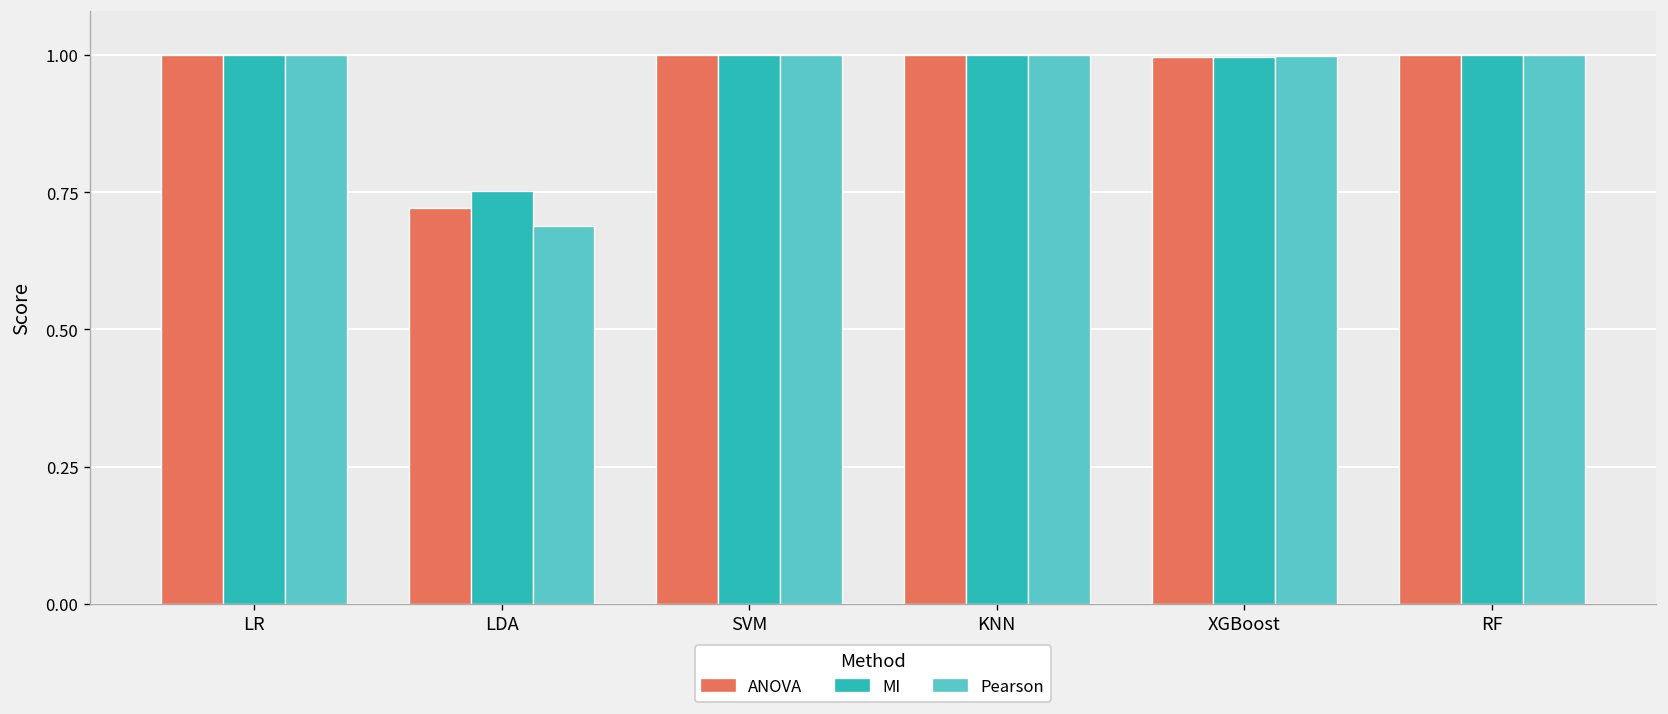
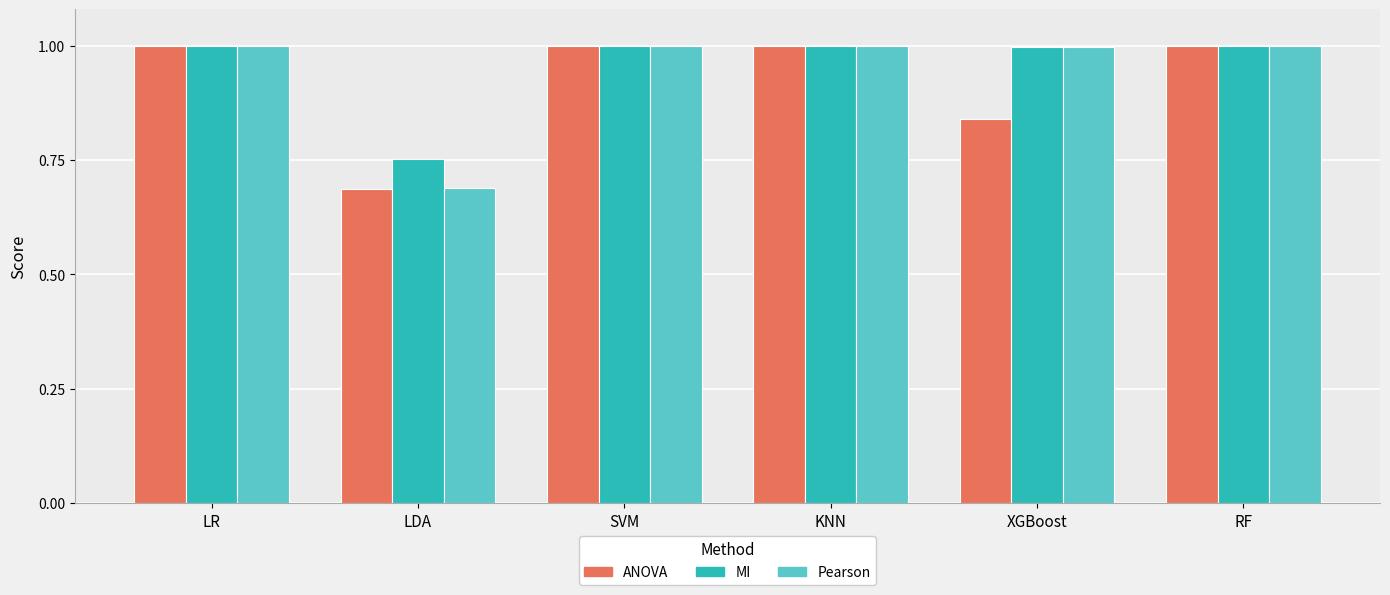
ANOVA, LDA: 0.72 -> 0.69
ANOVA, XGBoost: 1.00 -> 0.84
